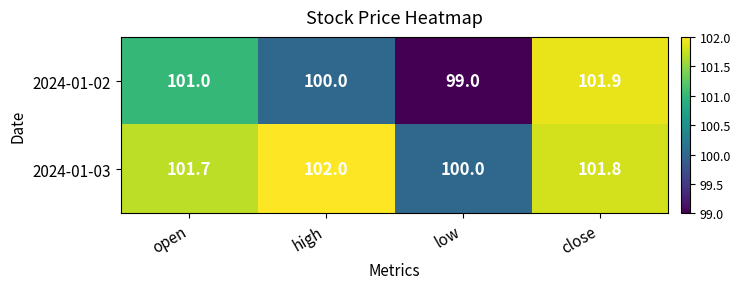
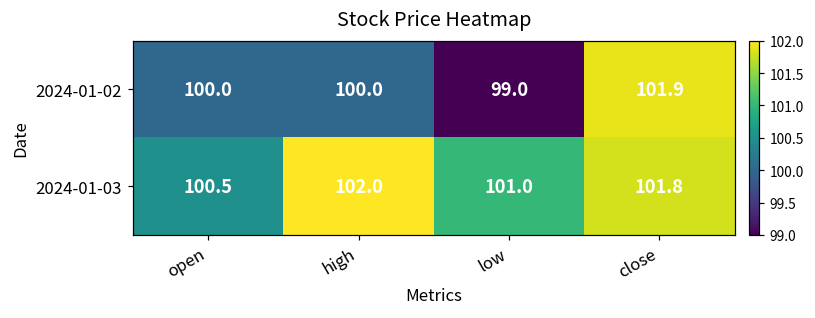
2024-01-02, open: 101.0 -> 100.0
2024-01-03, open: 101.7 -> 100.5
2024-01-03, low: 100.0 -> 101.0
